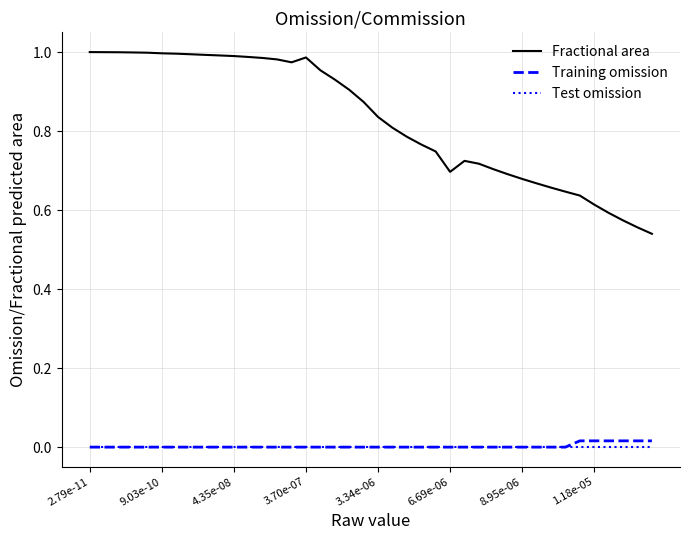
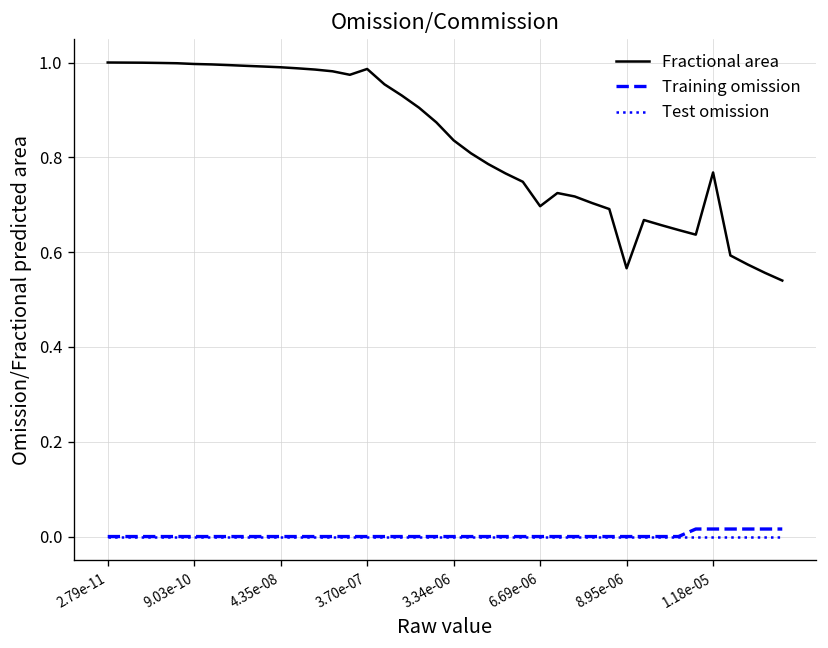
Fractional area, 8.95e-06: 0.68 -> 0.57
Fractional area, 1.18e-05: 0.61 -> 0.77
